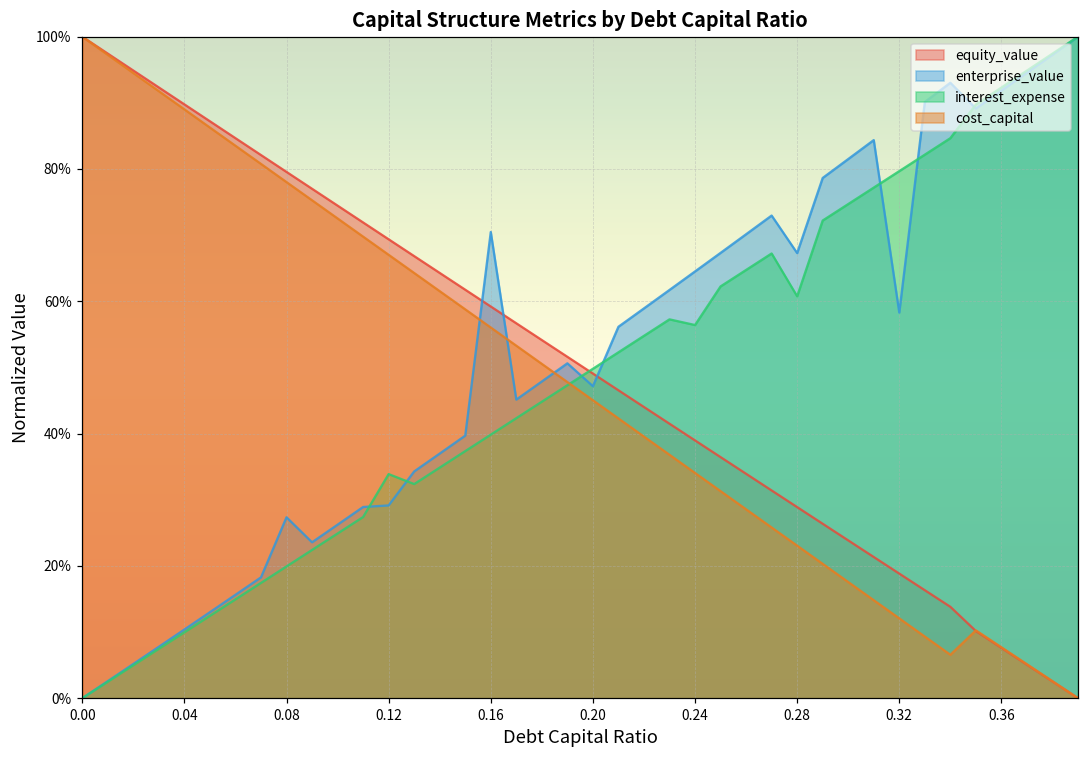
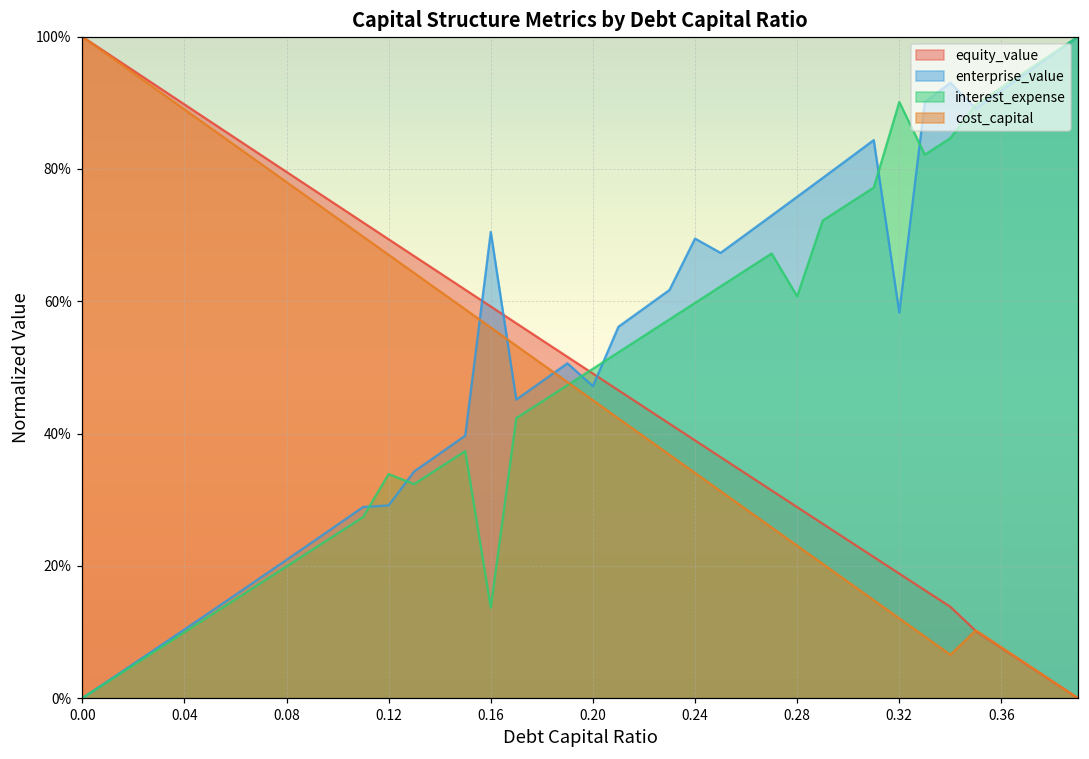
enterprise_value, 0.08: 27% -> 21%
interest_expense, 0.16: 40% -> 14%
enterprise_value, 0.24: 65% -> 69%
interest_expense, 0.24: 56% -> 60%
enterprise_value, 0.28: 67% -> 76%
interest_expense, 0.32: 80% -> 90%
